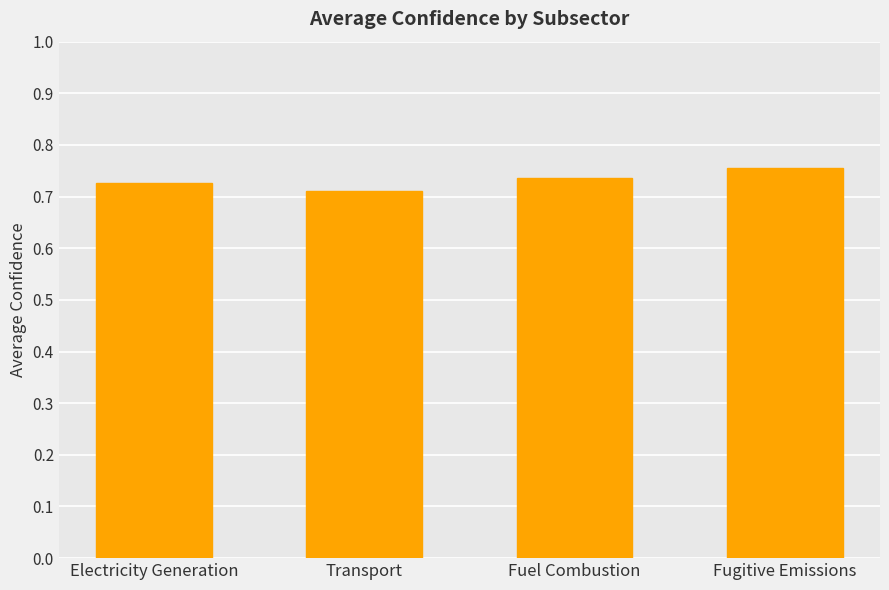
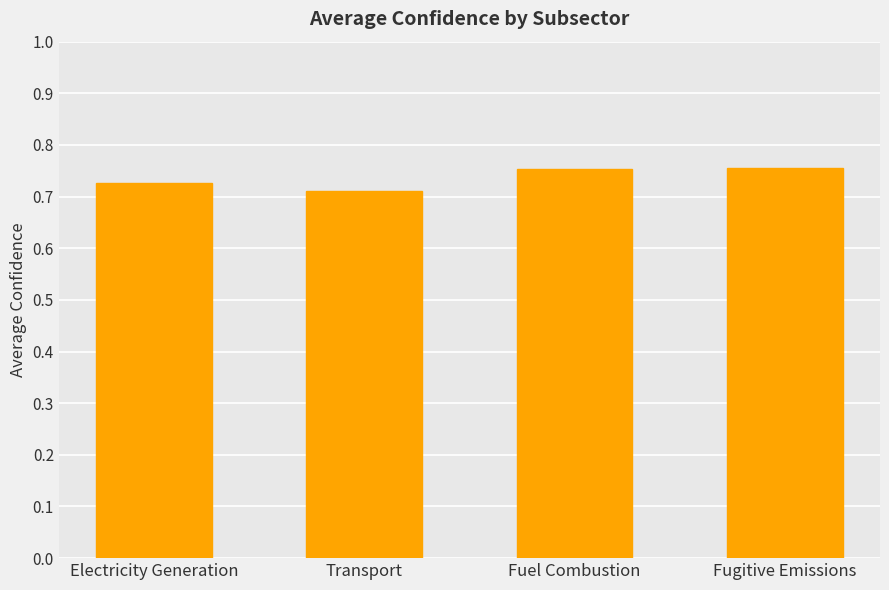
Fuel Combustion: 0.74 -> 0.75
